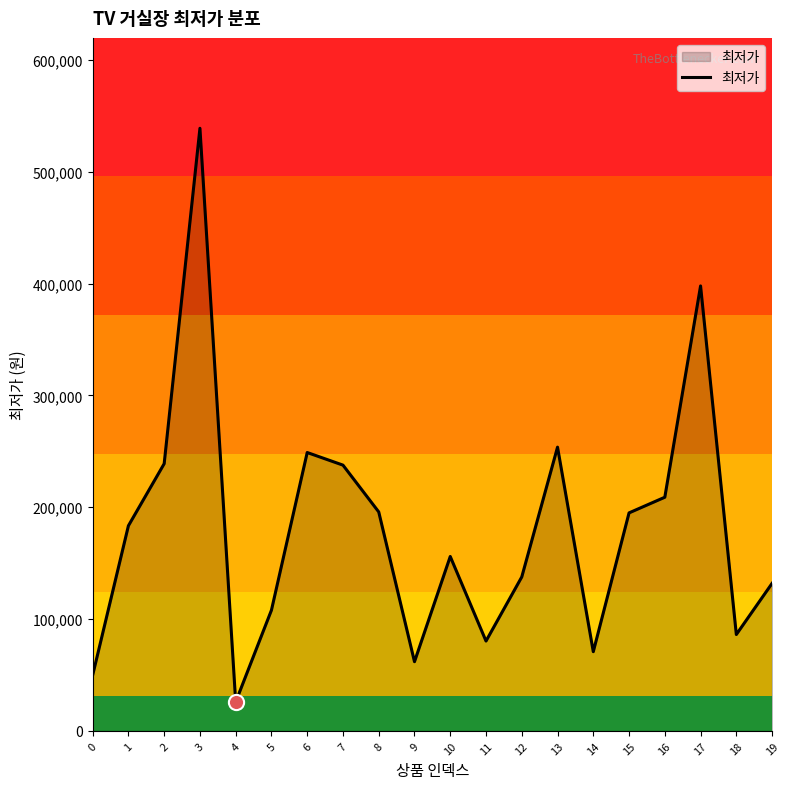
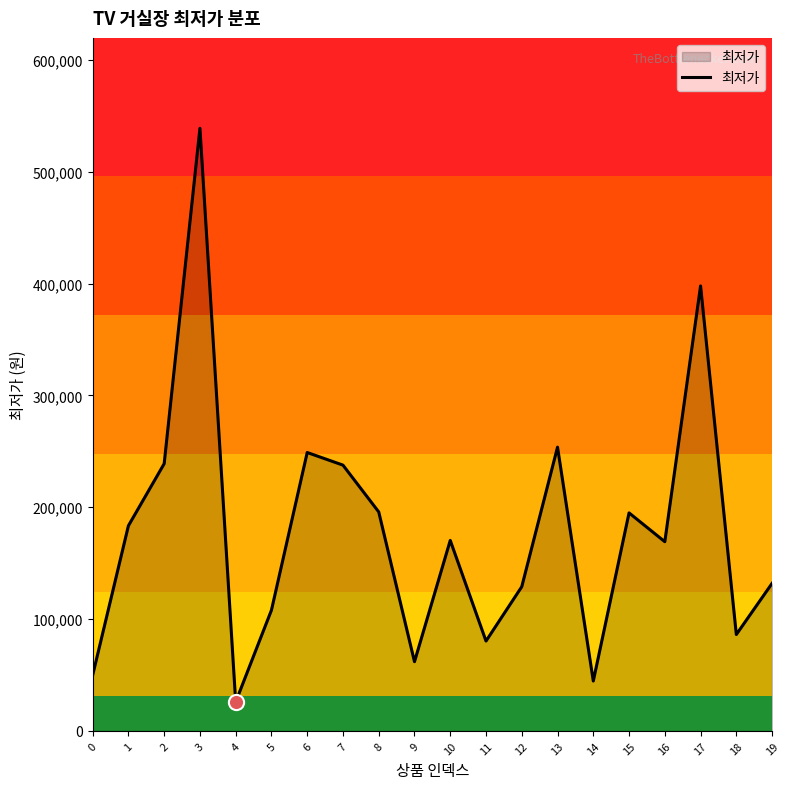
최저가, 10: 156,000 -> 170,000
최저가, 12: 138,000 -> 129,000
최저가, 14: 71,000 -> 45,000
최저가, 16: 209,000 -> 169,000
